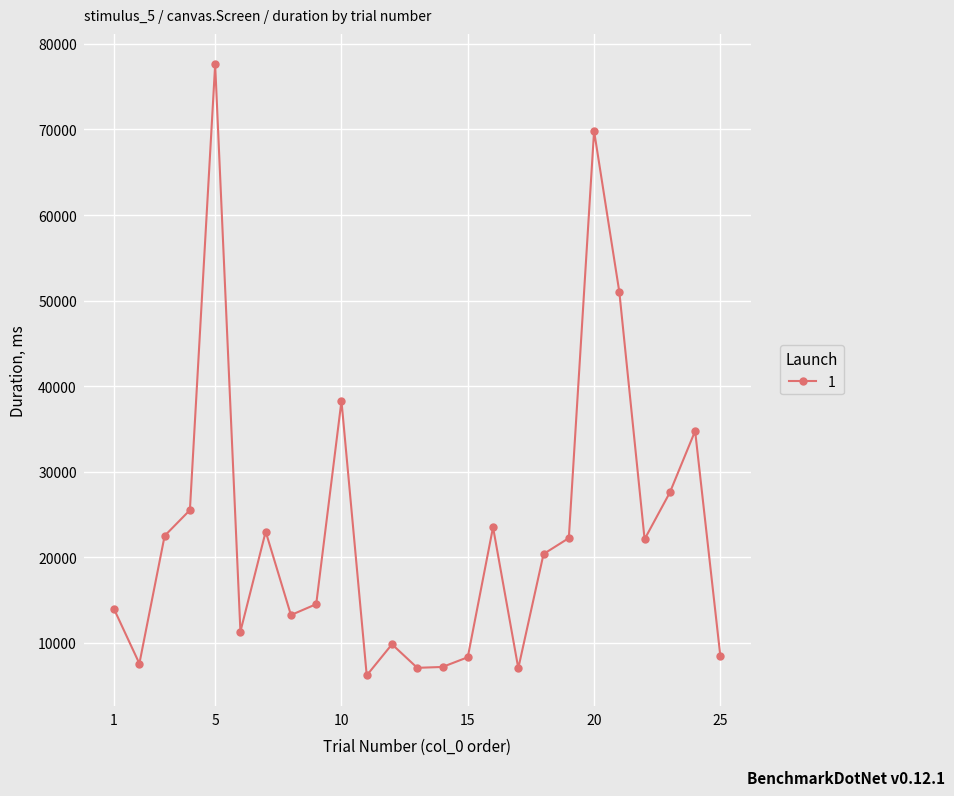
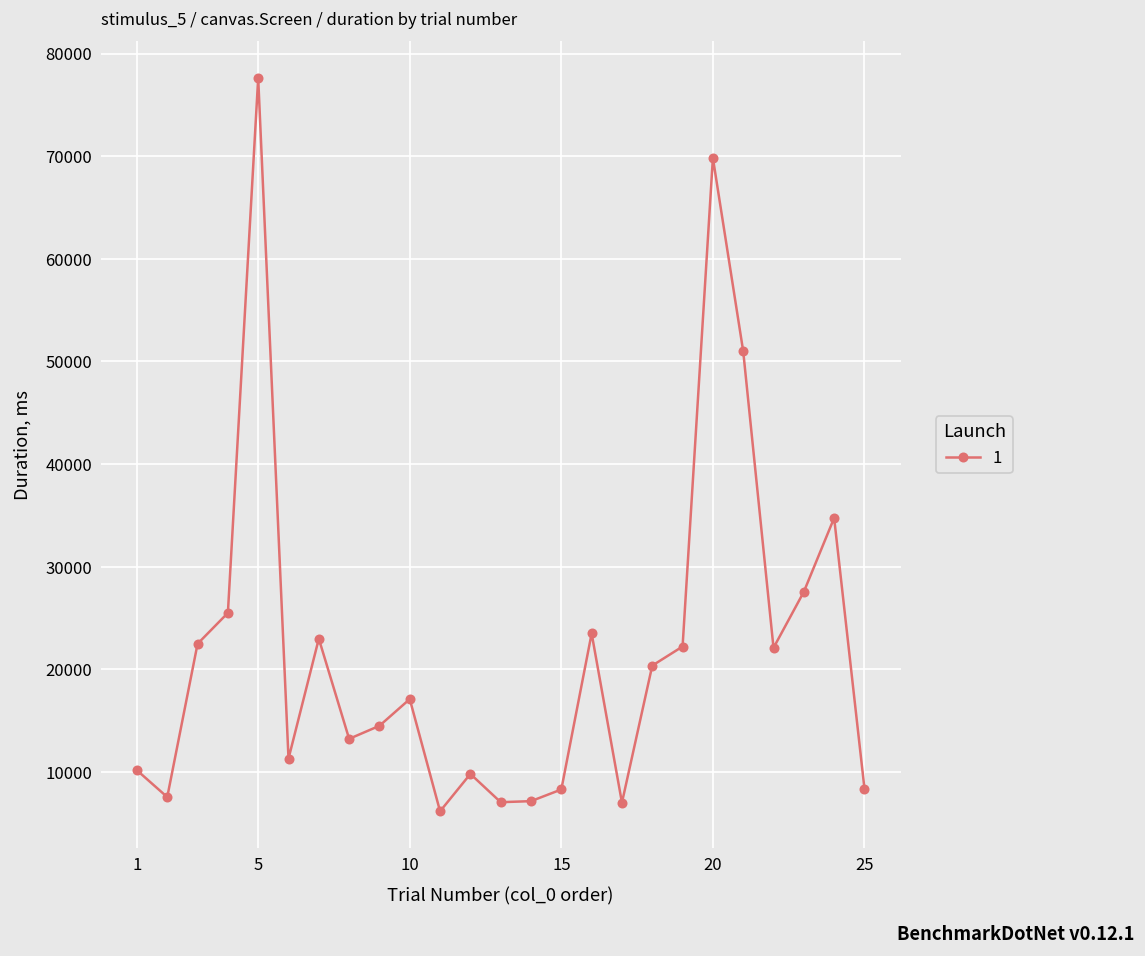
1: 14000 -> 10000
10: 38000 -> 17000
